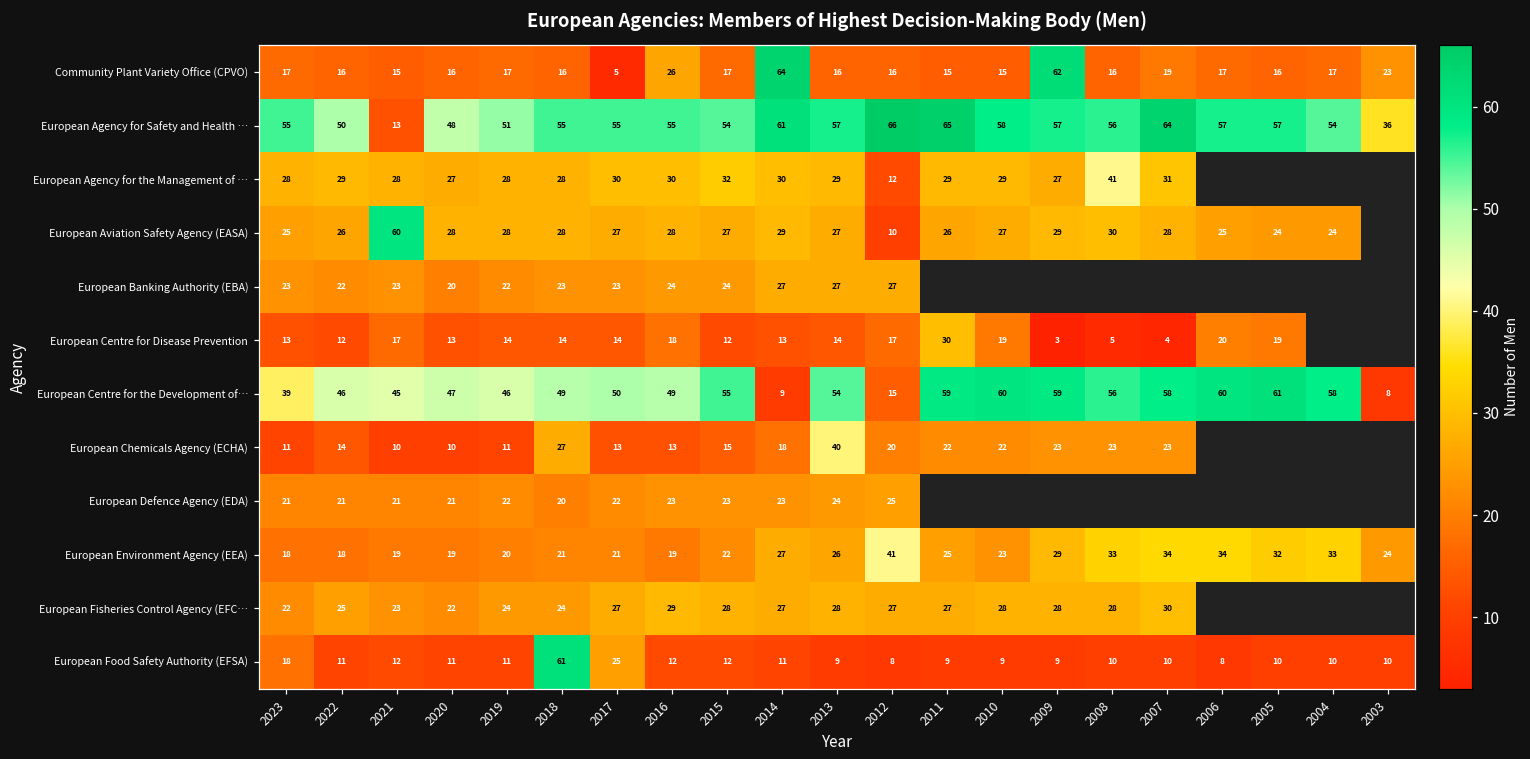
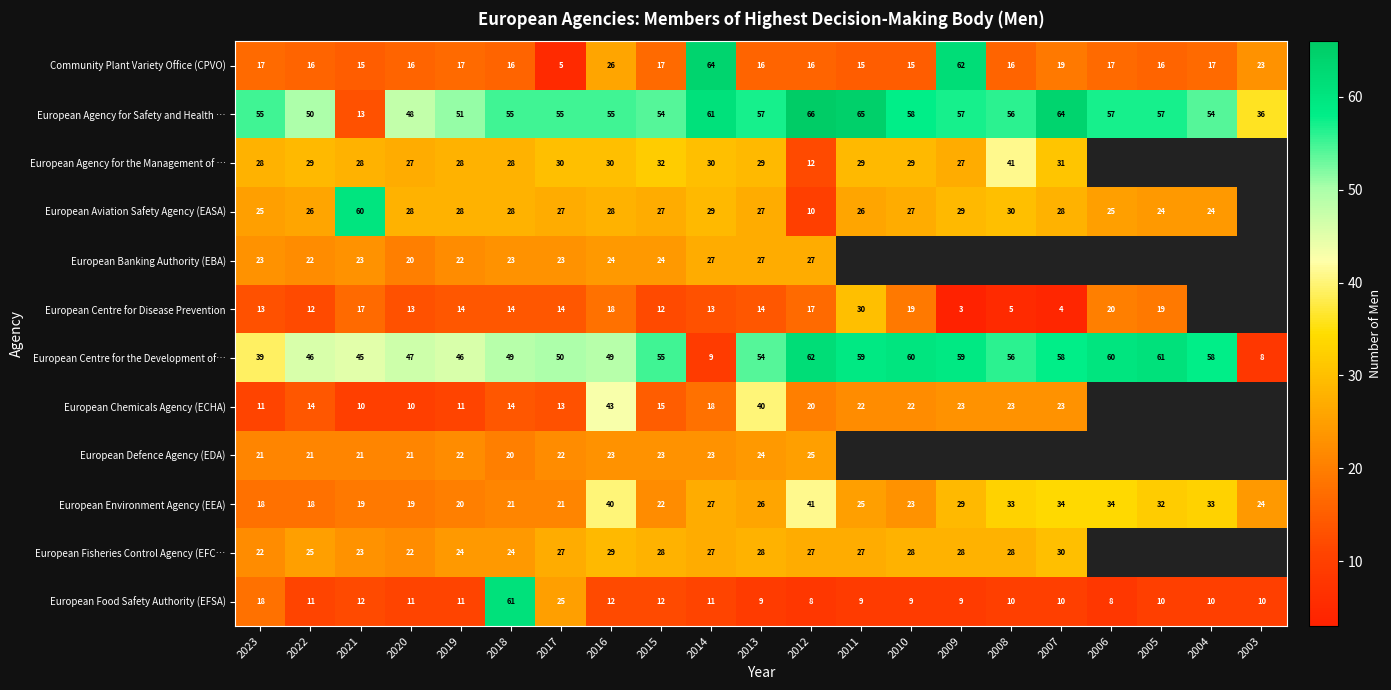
European Centre for the Development of…, 2012: 15 -> 62
European Chemicals Agency (ECHA), 2018: 27 -> 14
European Chemicals Agency (ECHA), 2016: 13 -> 43
European Environment Agency (EEA), 2016: 19 -> 40
